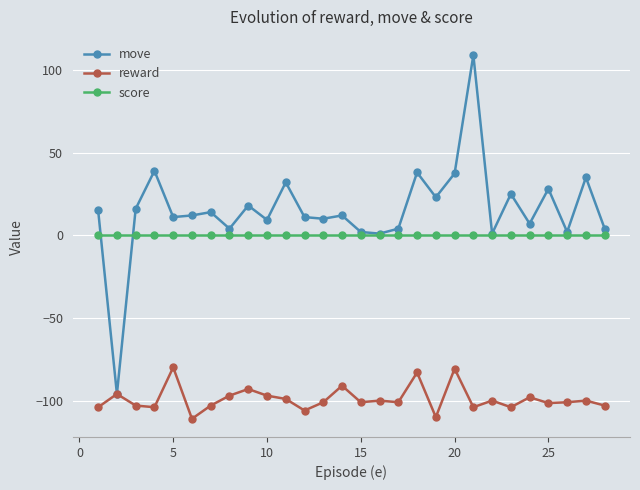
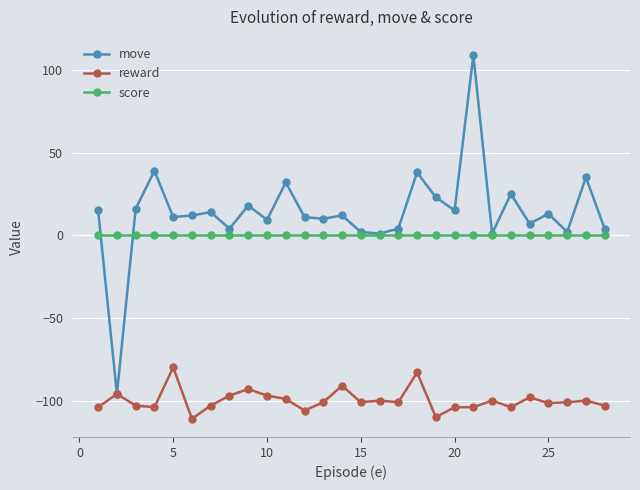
move, 20: 37 -> 15
reward, 20: -81 -> -104
move, 25: 28 -> 13
